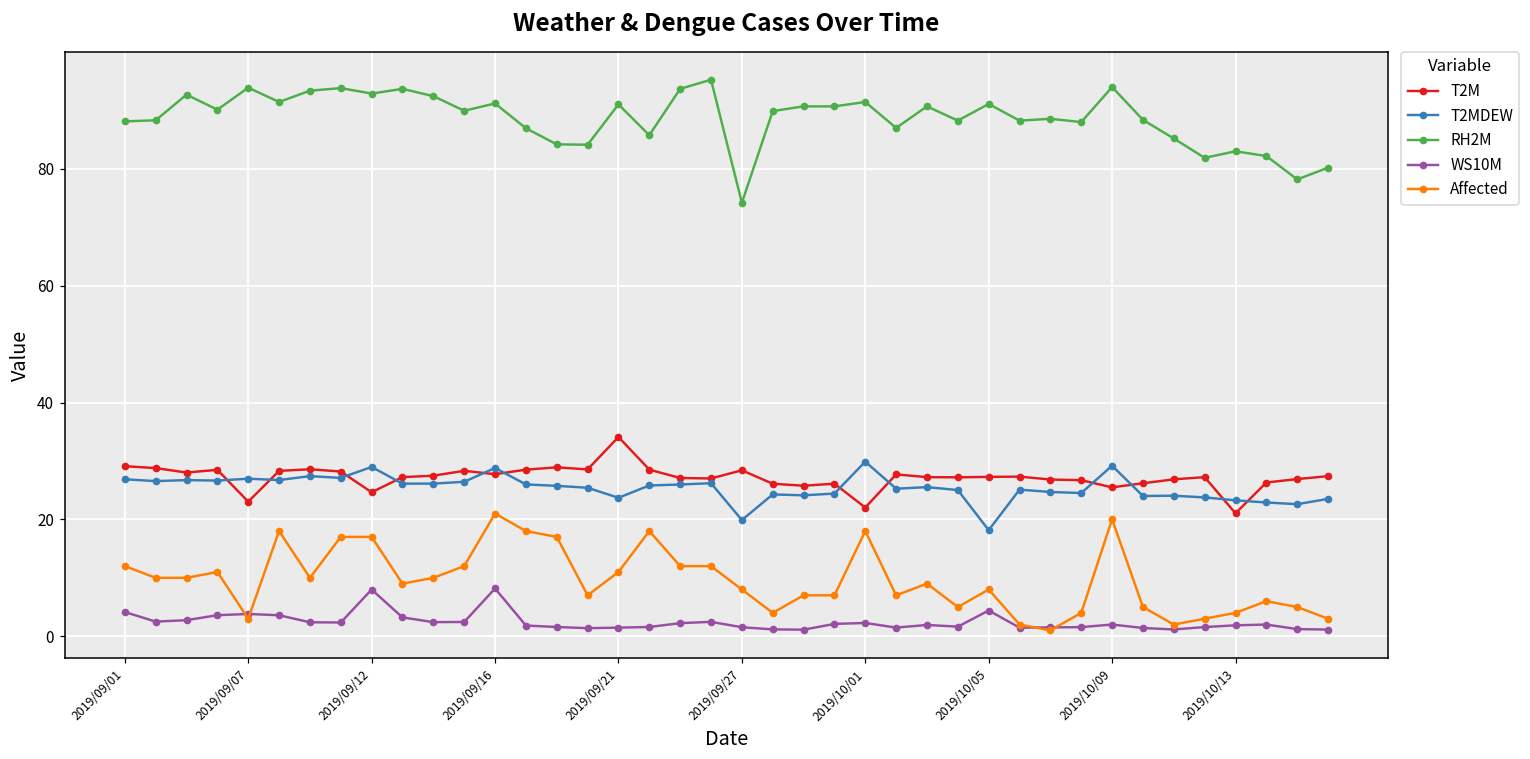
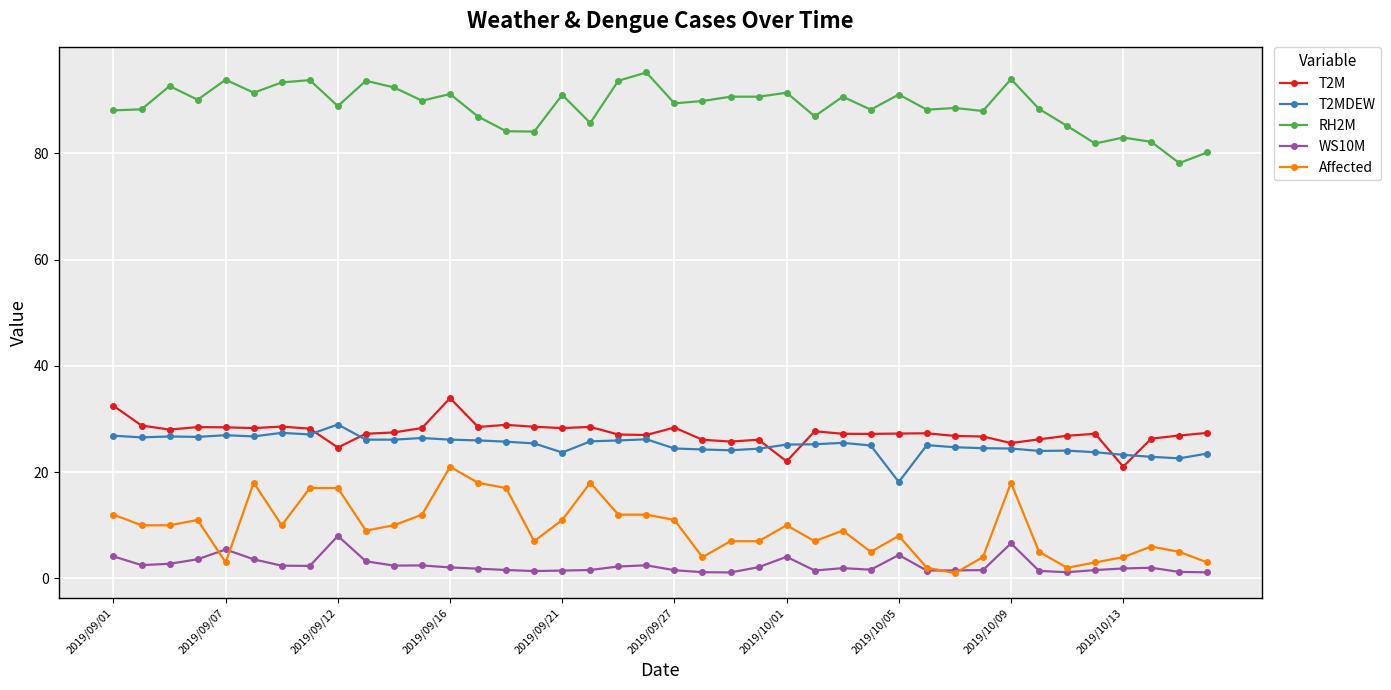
T2M, 2019/09/01: 29 -> 33
T2M, 2019/09/07: 23 -> 28
WS10M, 2019/09/07: 4 -> 5
RH2M, 2019/09/12: 93 -> 89
T2M, 2019/09/16: 28 -> 34
T2MDEW, 2019/09/16: 29 -> 26
WS10M, 2019/09/16: 8 -> 2
T2M, 2019/09/21: 34 -> 28
T2MDEW, 2019/09/27: 20 -> 24
RH2M, 2019/09/27: 74 -> 89
Affected, 2019/09/27: 8 -> 11
T2MDEW, 2019/10/01: 30 -> 25
WS10M, 2019/10/01: 2 -> 4
Affected, 2019/10/01: 18 -> 10
T2MDEW, 2019/10/09: 29 -> 24
WS10M, 2019/10/09: 2 -> 7
Affected, 2019/10/09: 20 -> 18
